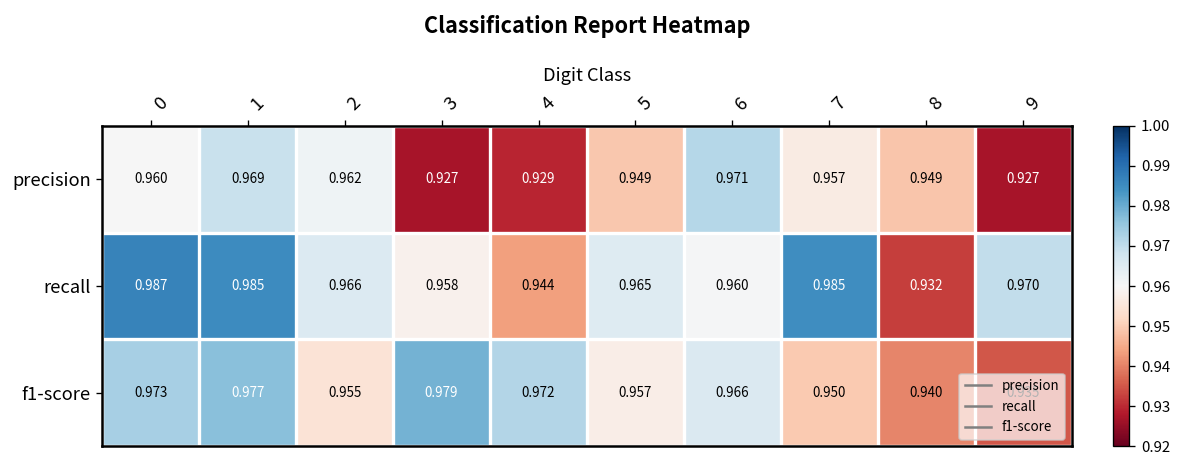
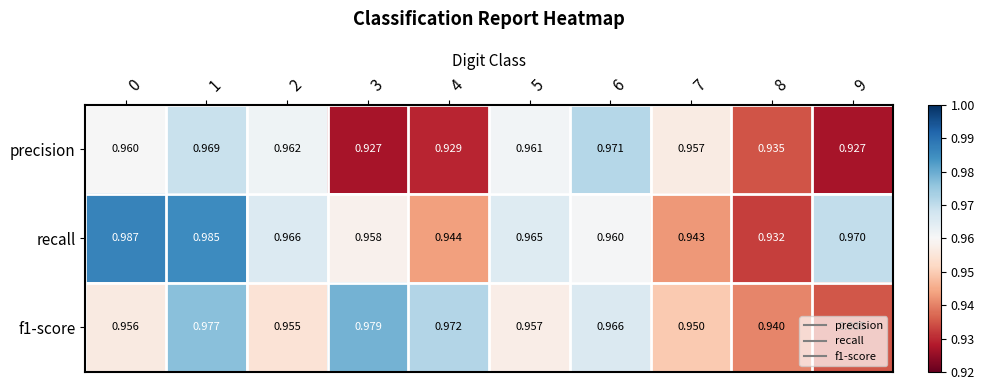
precision, 5: 0.949 -> 0.961
precision, 8: 0.949 -> 0.935
recall, 7: 0.985 -> 0.943
f1-score, 0: 0.973 -> 0.956
